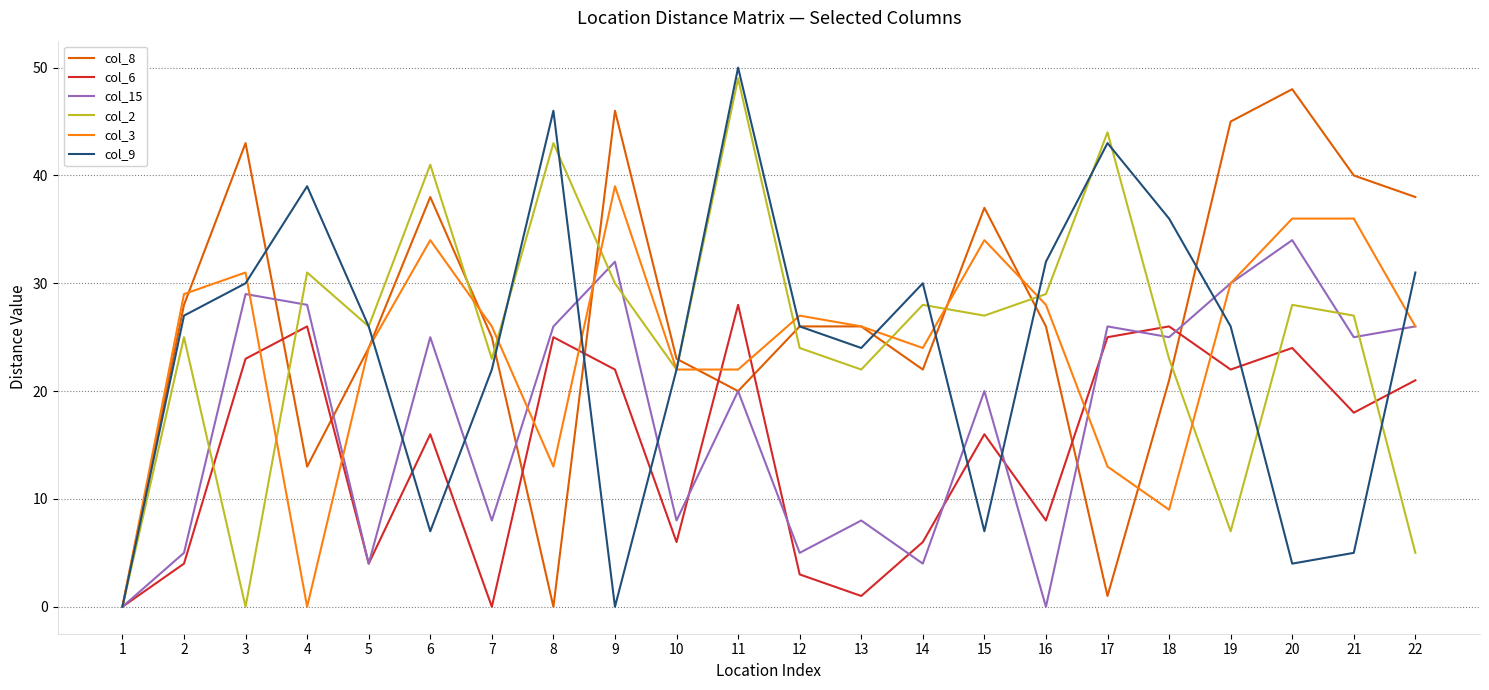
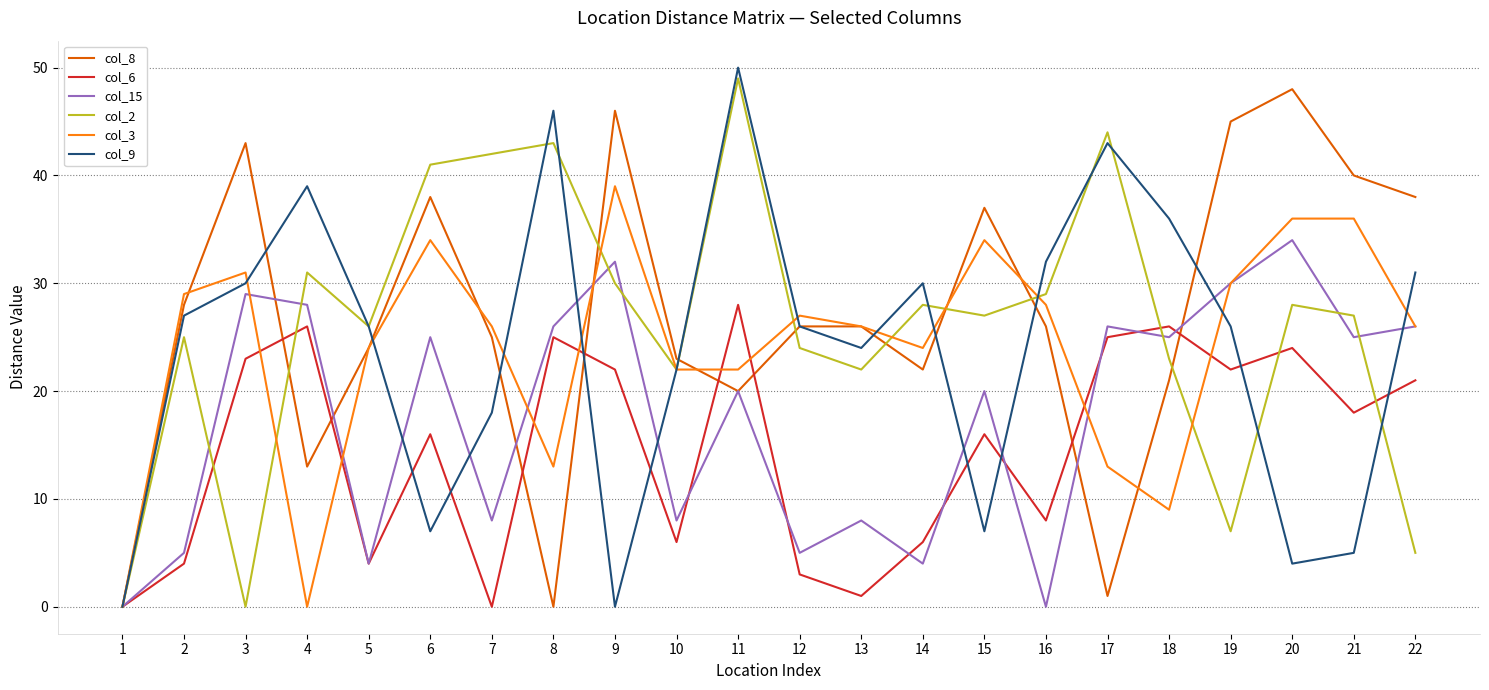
col_2, 7: 23 -> 42
col_9, 7: 22 -> 18
